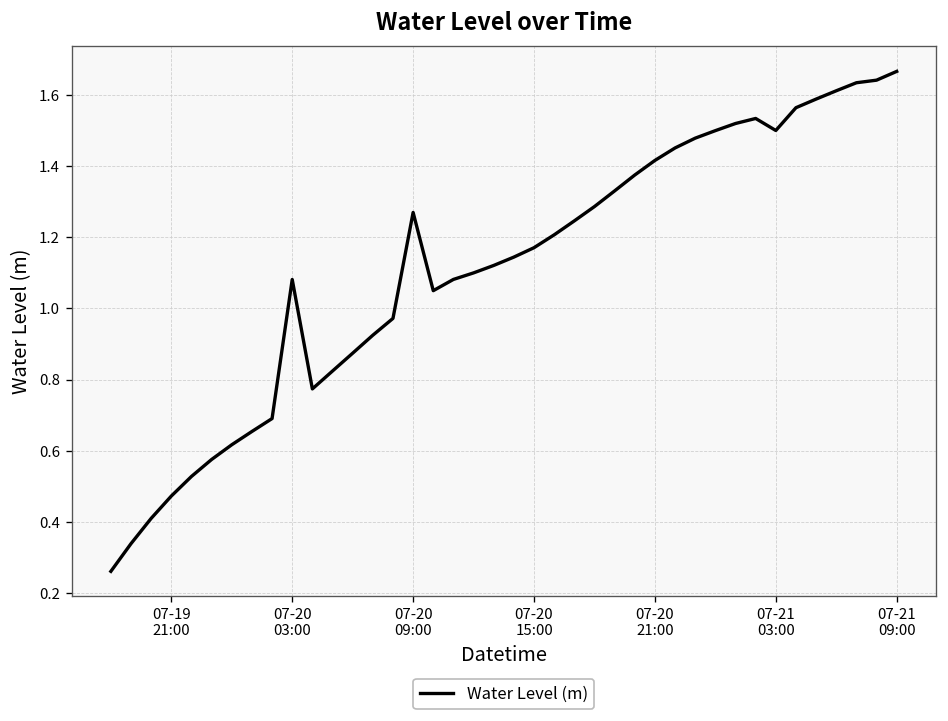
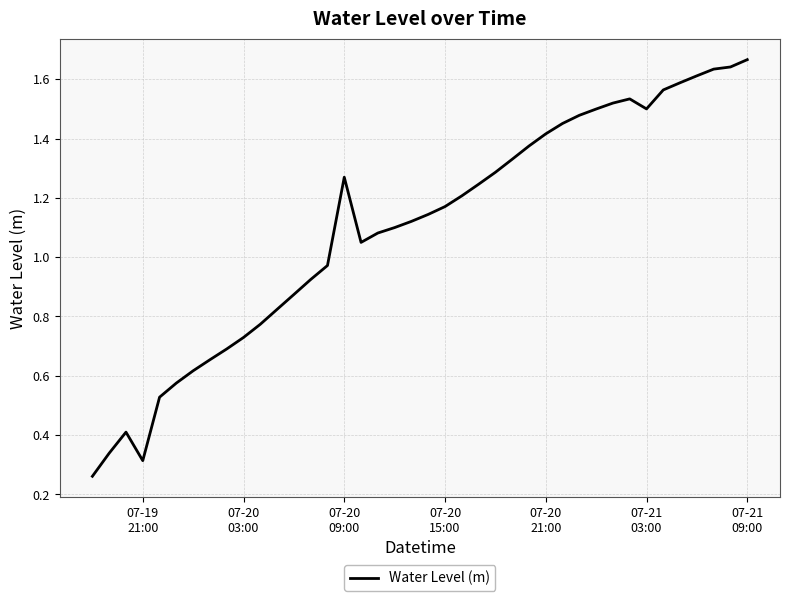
07-19 21:00: 0.47 -> 0.31
07-20 03:00: 1.08 -> 0.73
